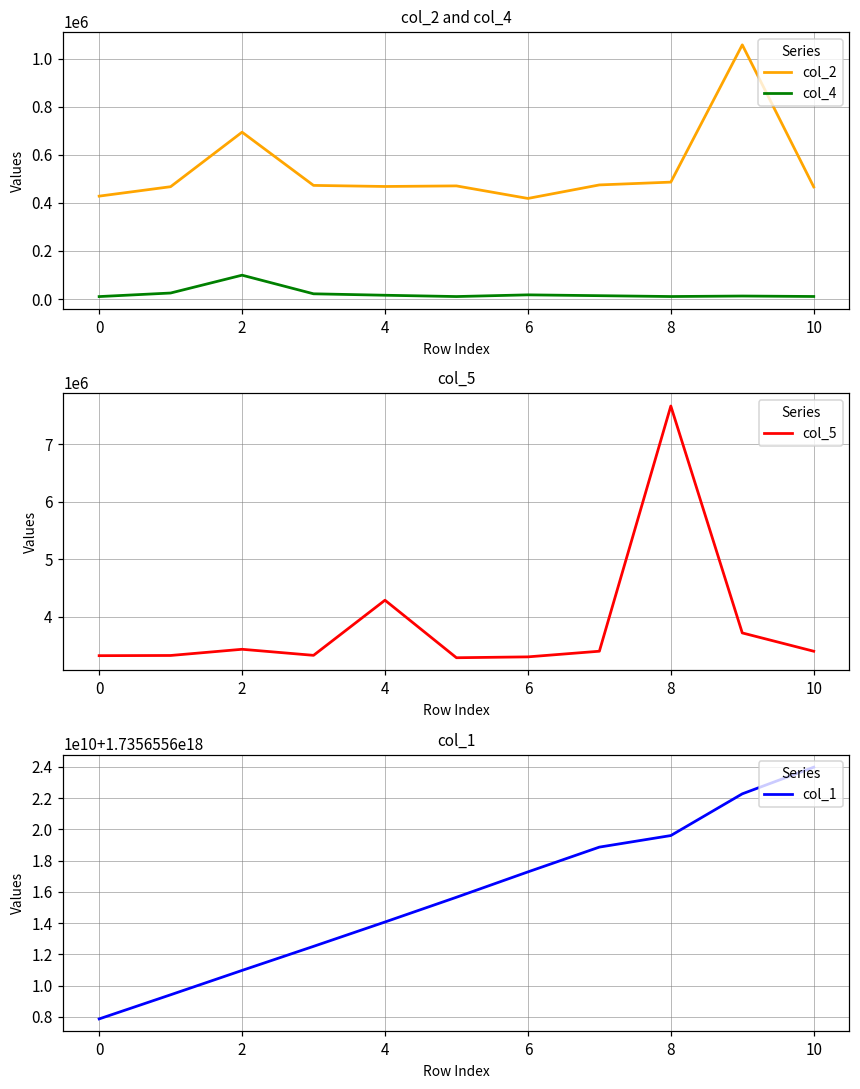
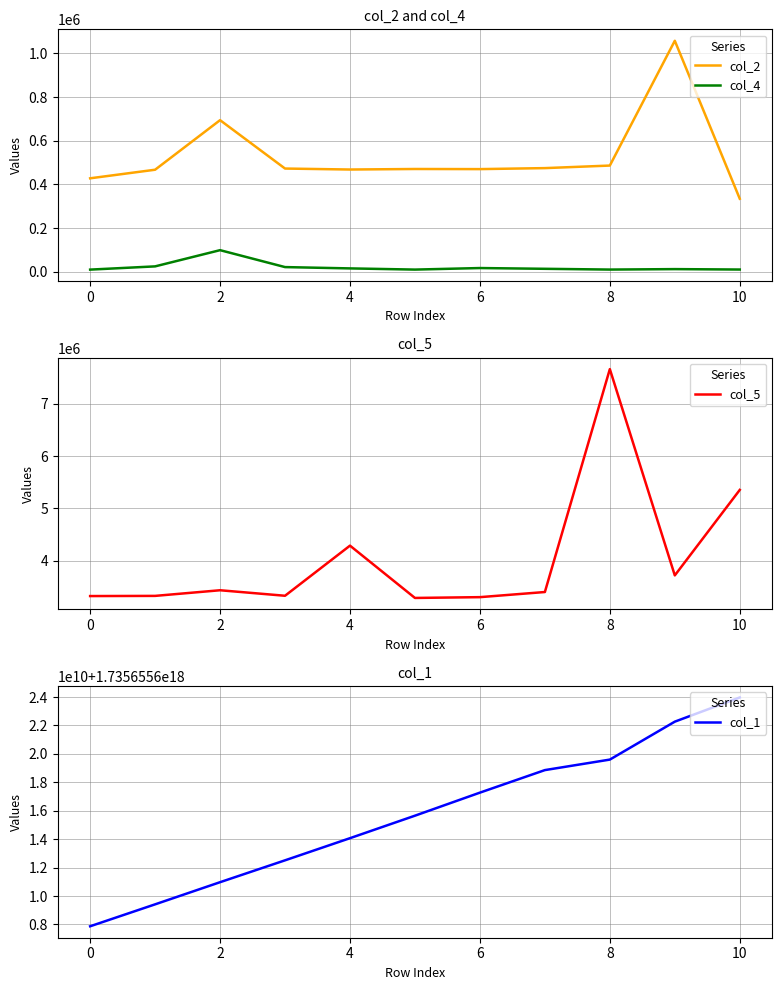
col_2 and col_4, col_2, 6: 420000 -> 470000
col_2 and col_4, col_2, 10: 470000 -> 330000
col_5, 10: 3400000 -> 5400000
